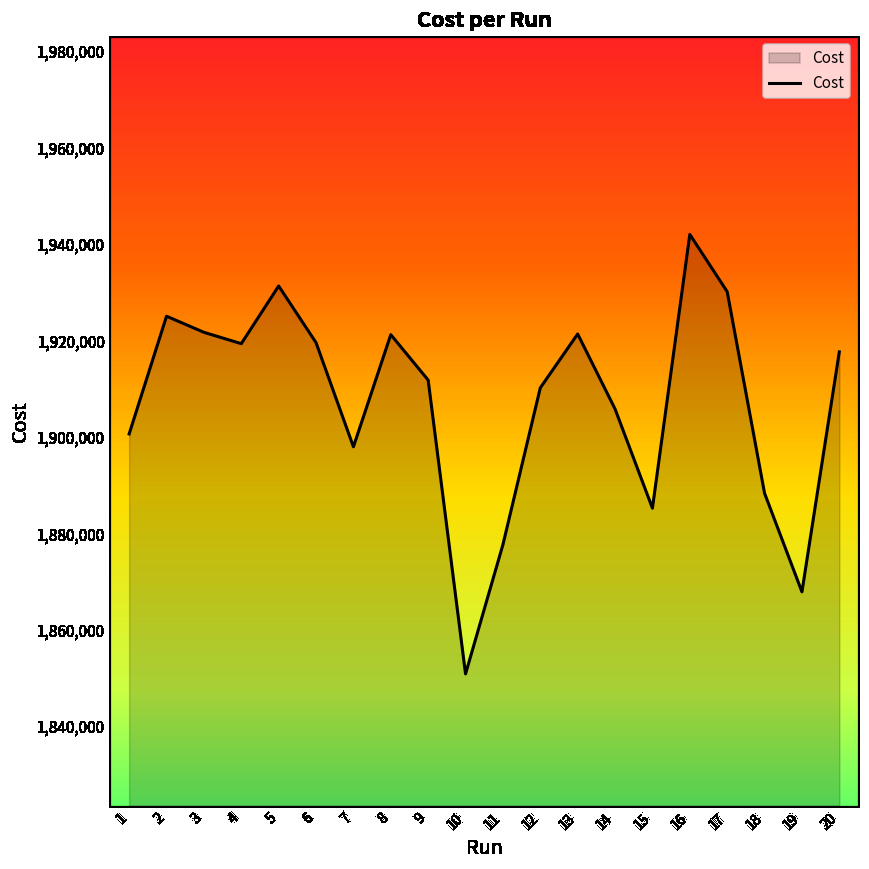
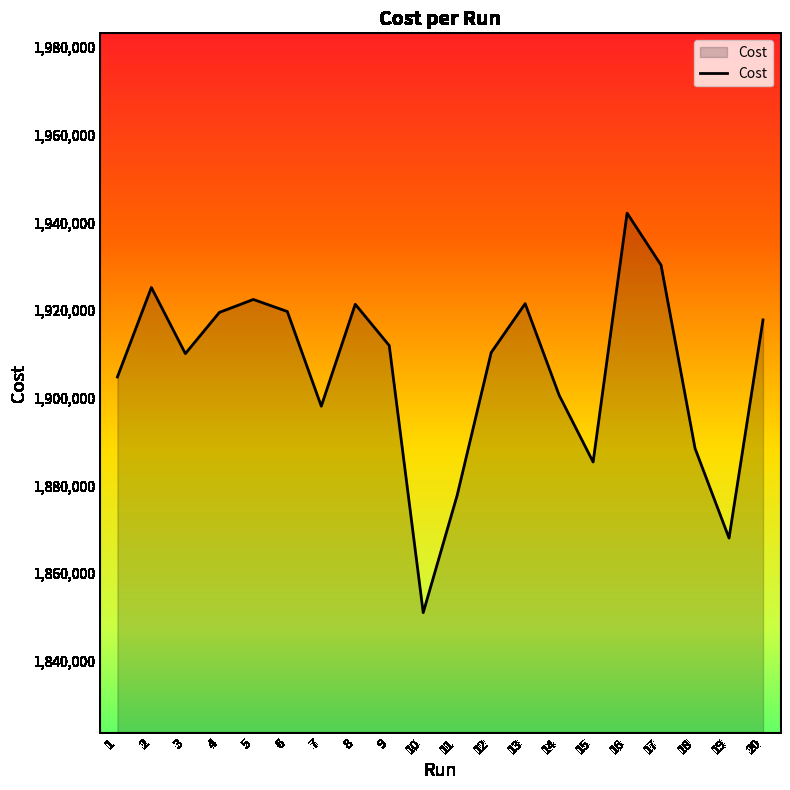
1: 1,901,000 -> 1,905,000
3: 1,922,000 -> 1,910,000
5: 1,931,000 -> 1,922,000
14: 1,906,000 -> 1,901,000
